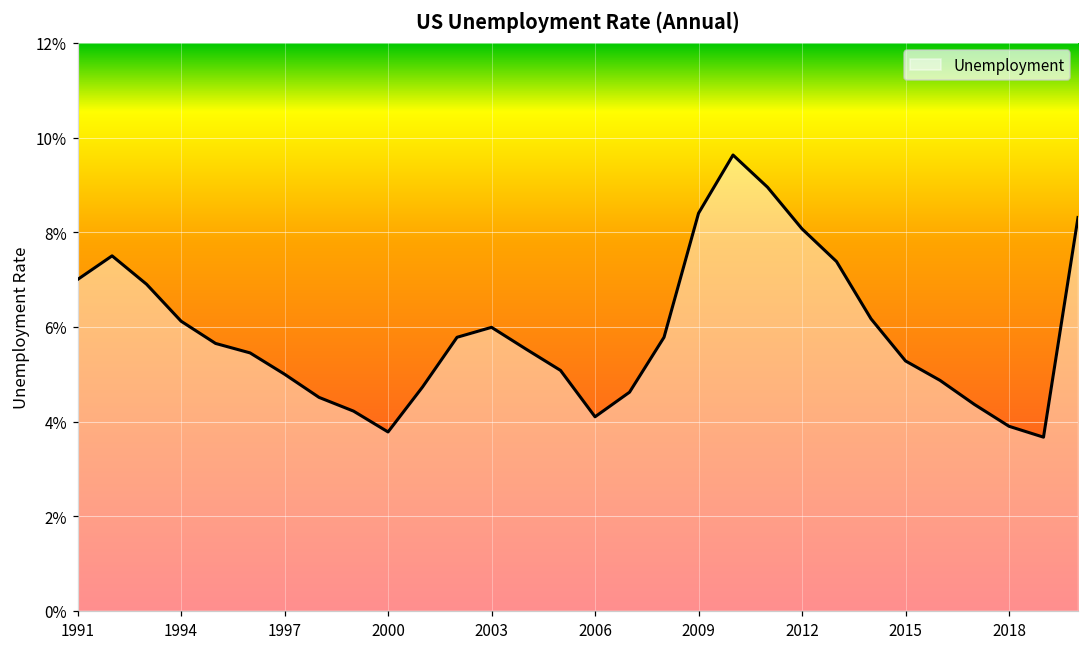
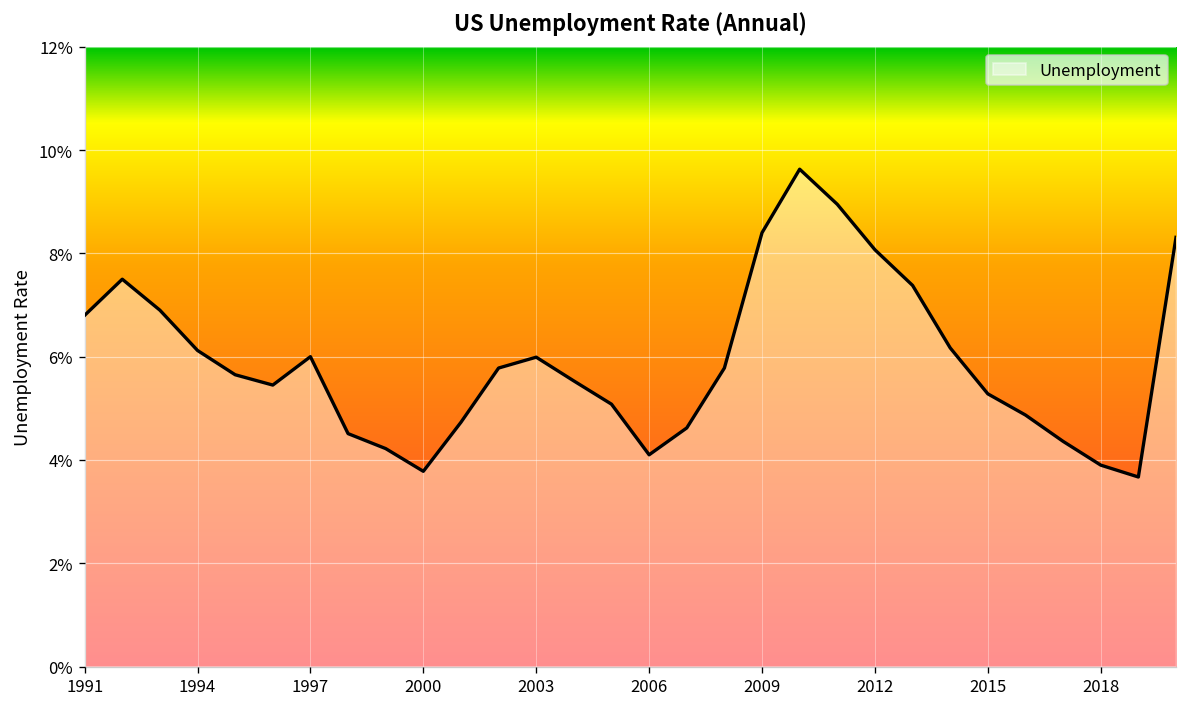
1991: 7.0% -> 6.8%
1997: 5.0% -> 6.0%
